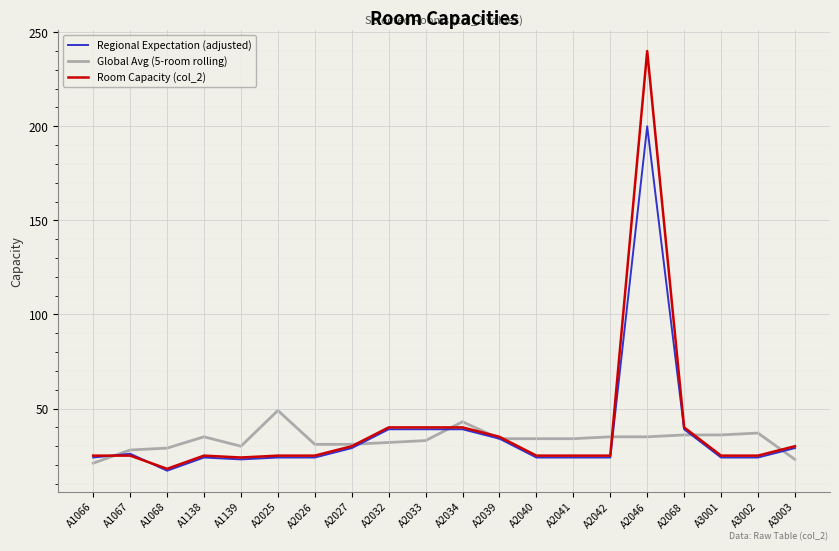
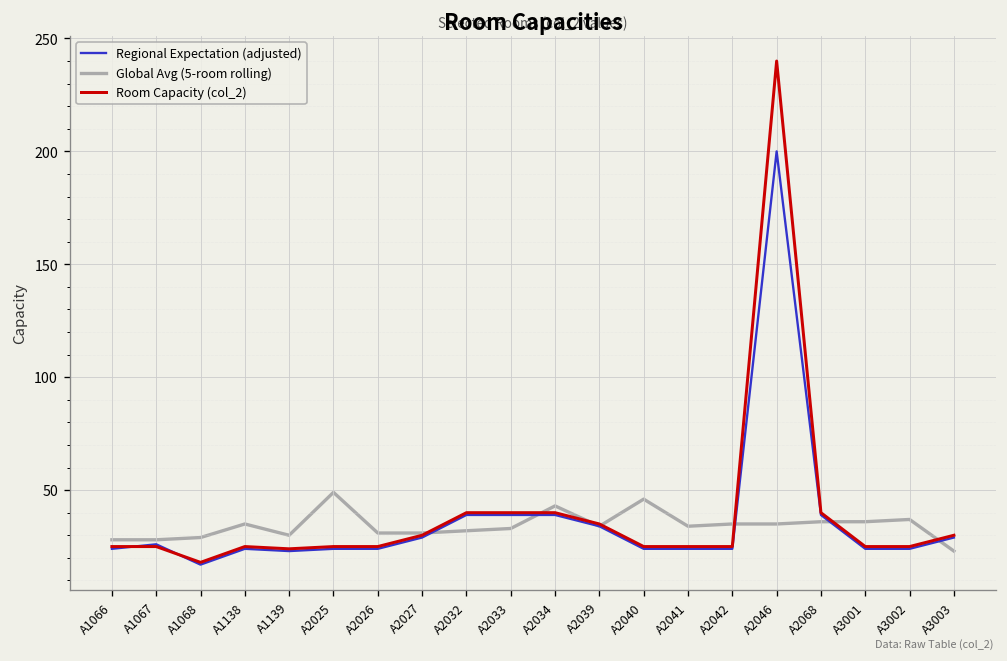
Global Avg (5-room rolling), A1066: 21 -> 28
Global Avg (5-room rolling), A2040: 34 -> 46
